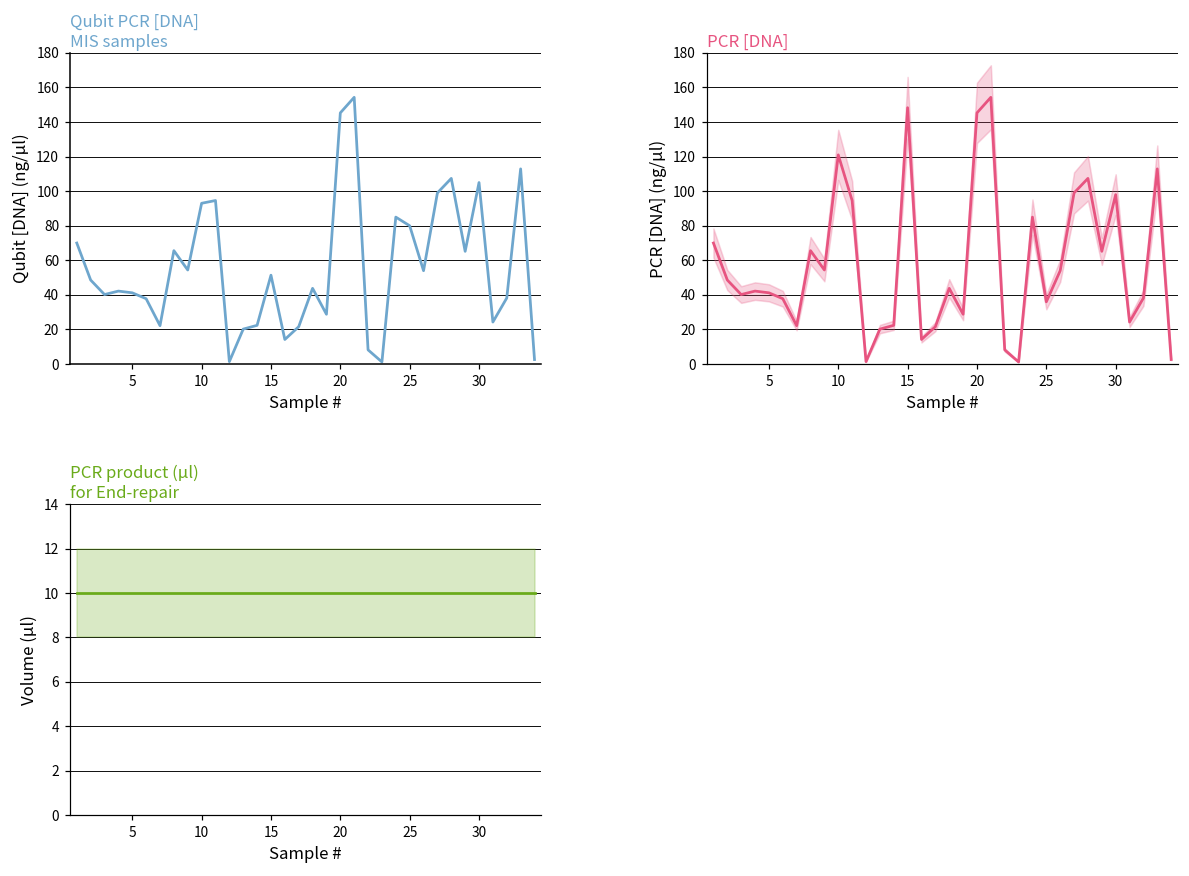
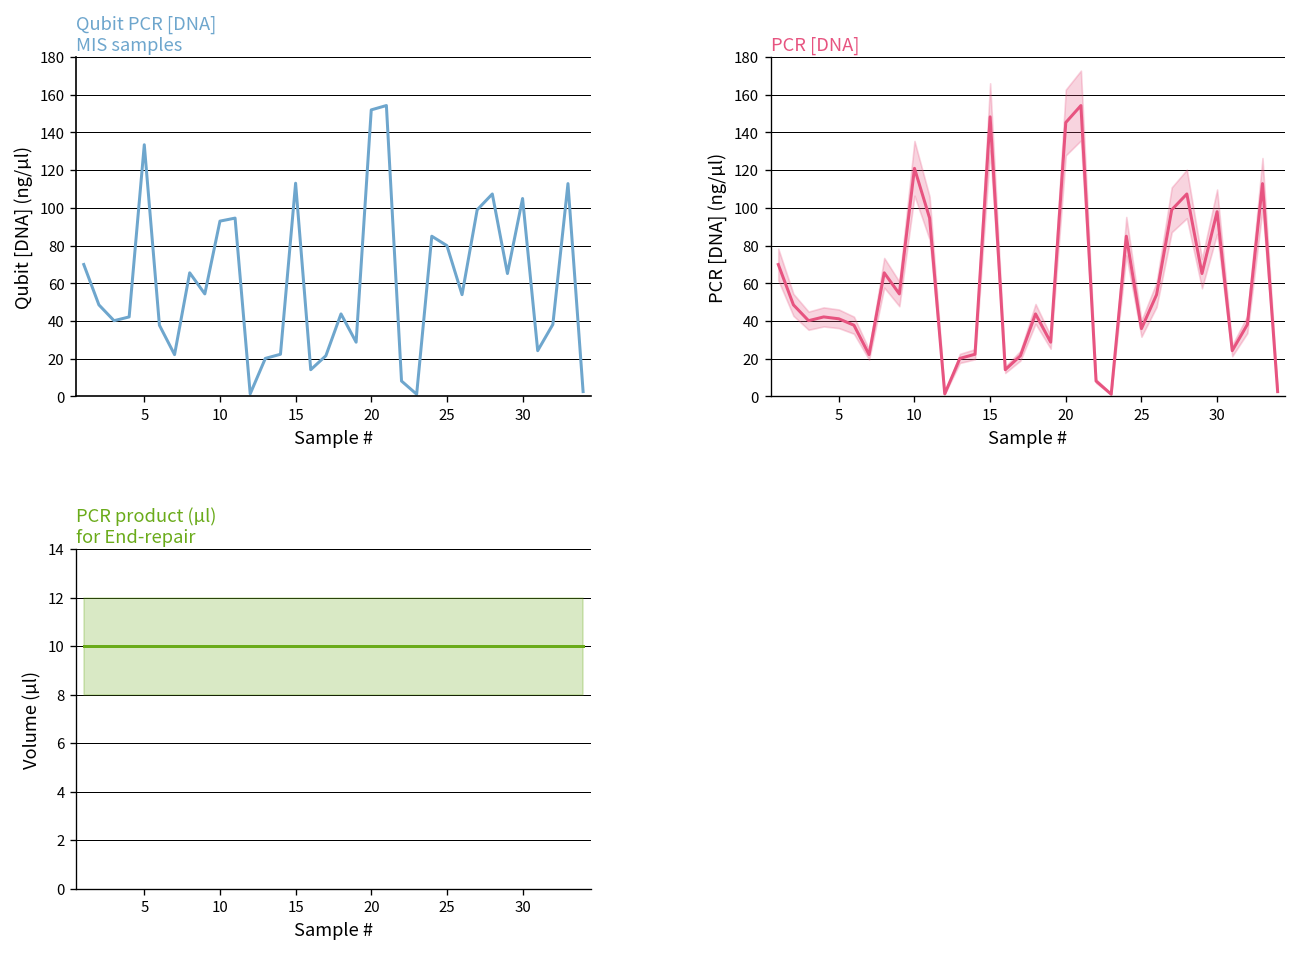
Qubit PCR [DNA] MIS samples, 5: 41 -> 134
Qubit PCR [DNA] MIS samples, 15: 51 -> 113
Qubit PCR [DNA] MIS samples, 20: 145 -> 152
